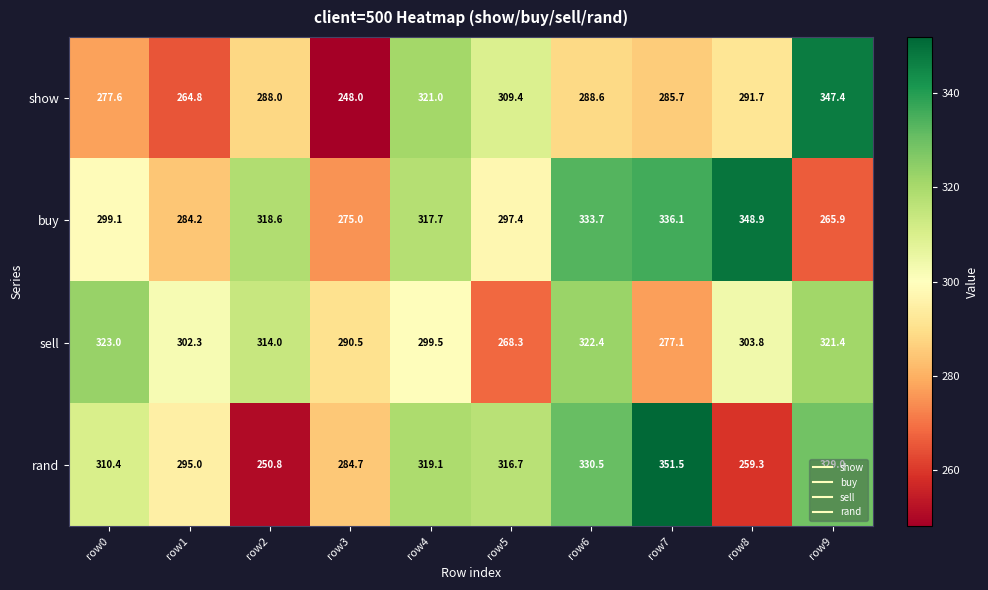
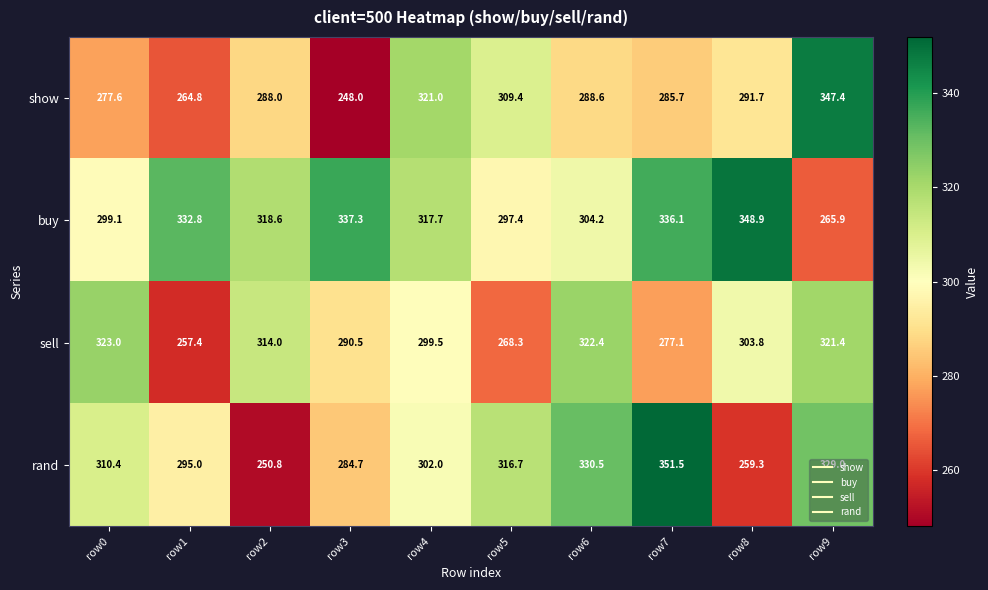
buy, row1: 284.2 -> 332.8
buy, row3: 275.0 -> 337.3
buy, row6: 333.7 -> 304.2
sell, row1: 302.3 -> 257.4
rand, row4: 319.1 -> 302.0
